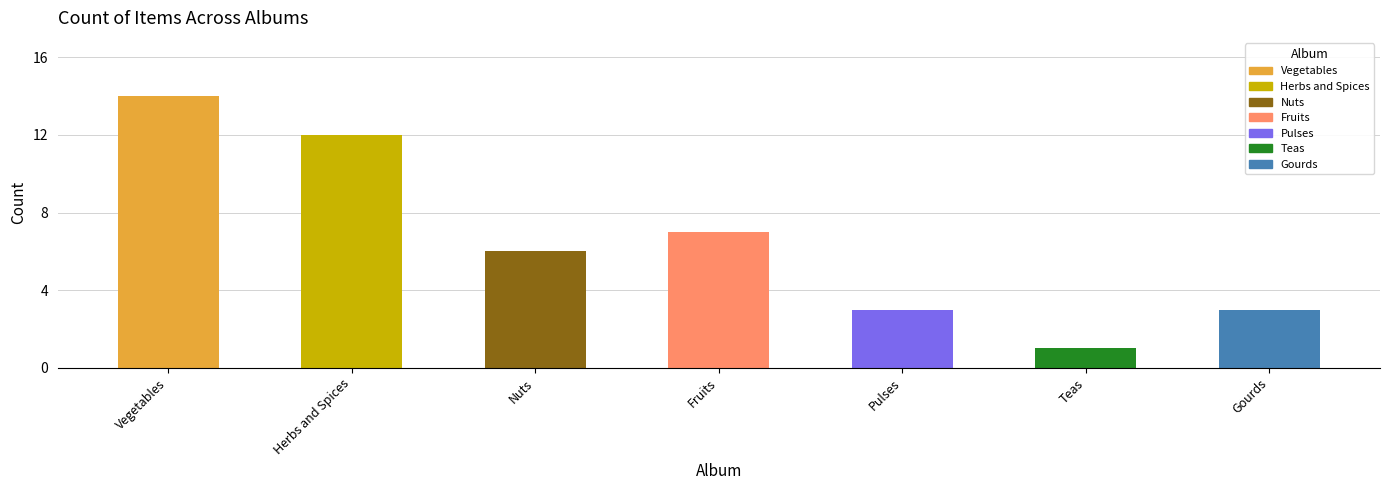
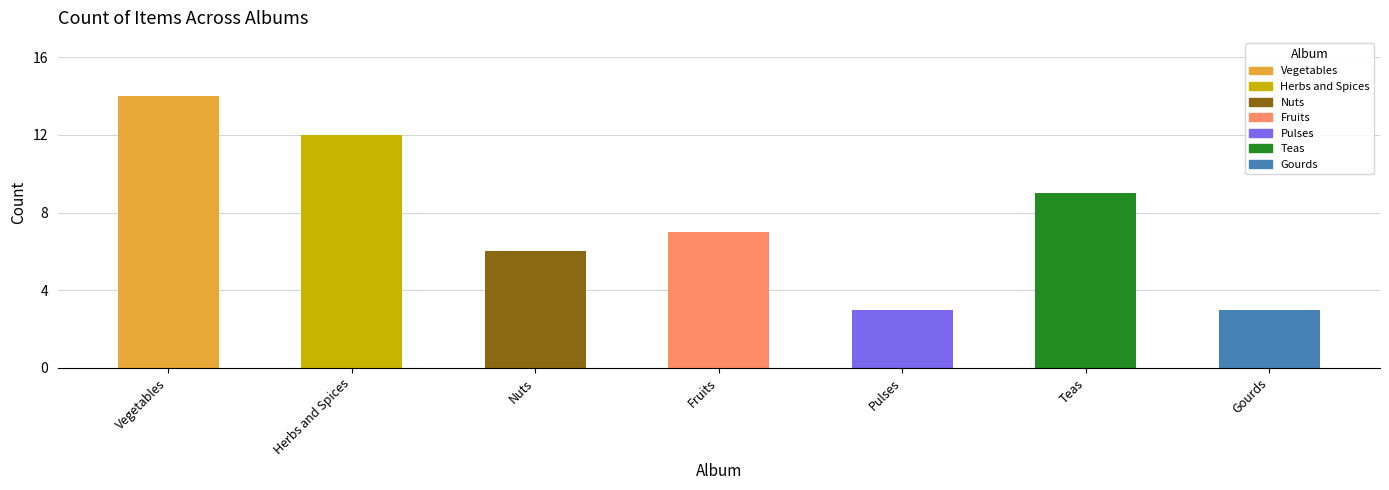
Teas, Teas: 1 -> 9
